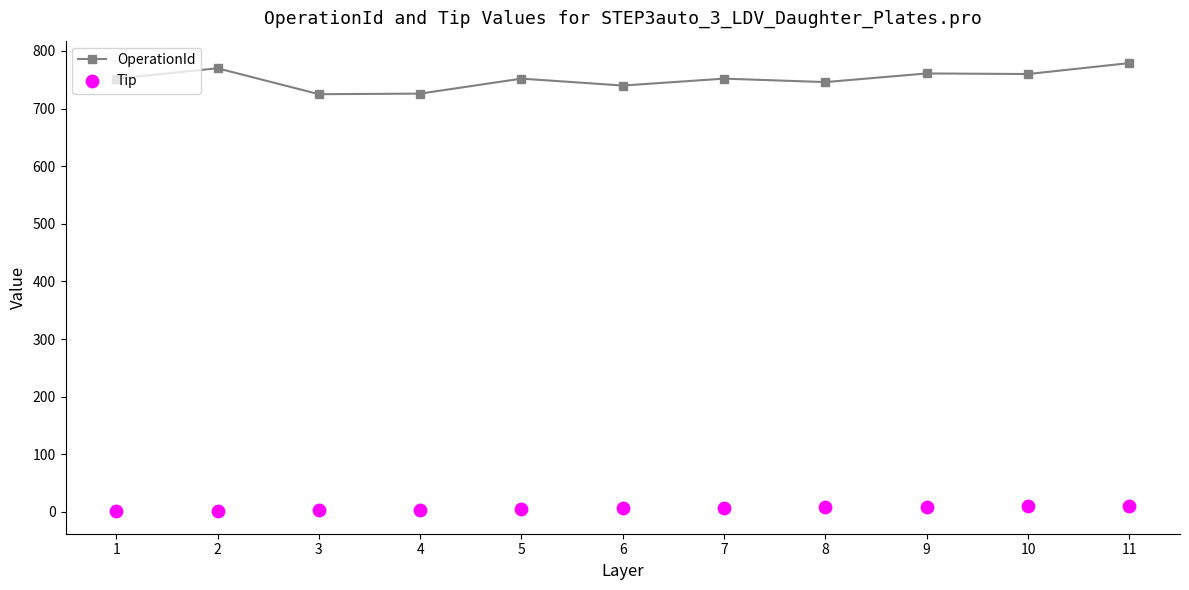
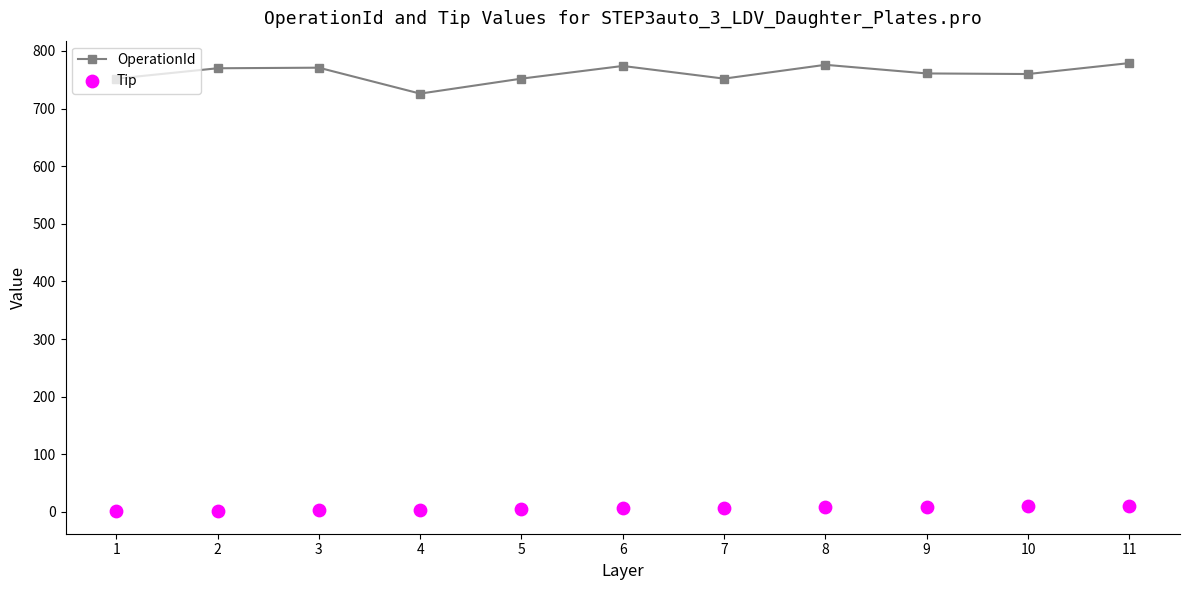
OperationId, 3: 730 -> 770
OperationId, 6: 740 -> 770
OperationId, 8: 750 -> 780
